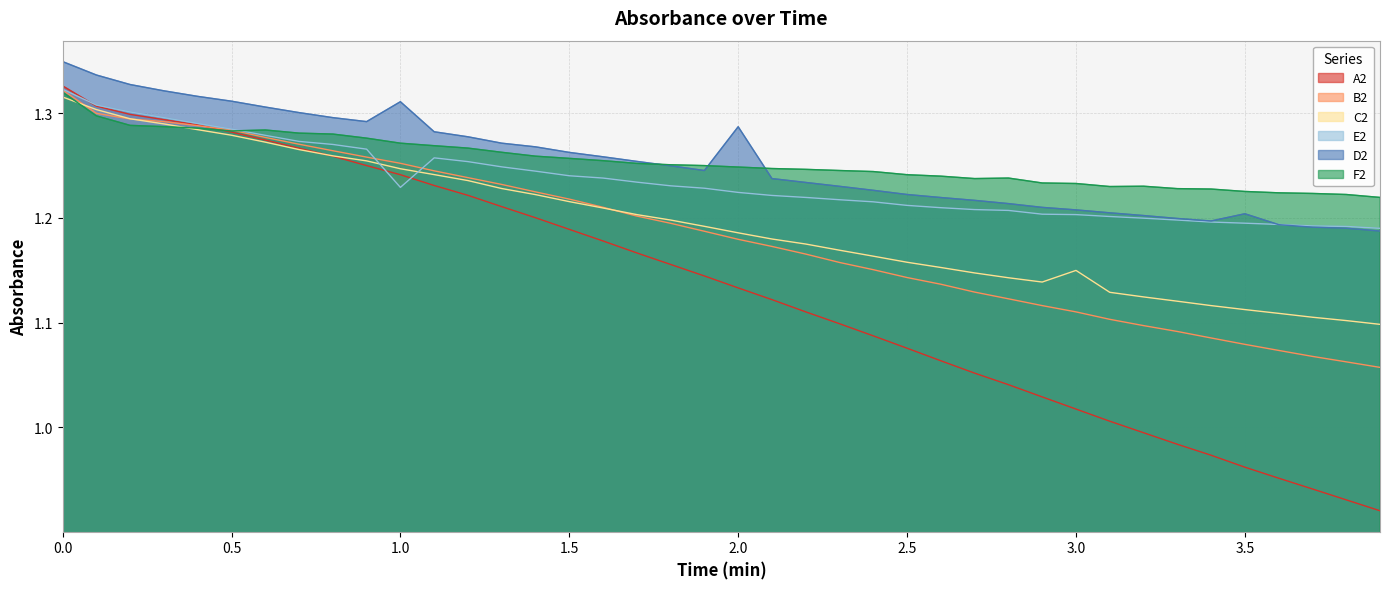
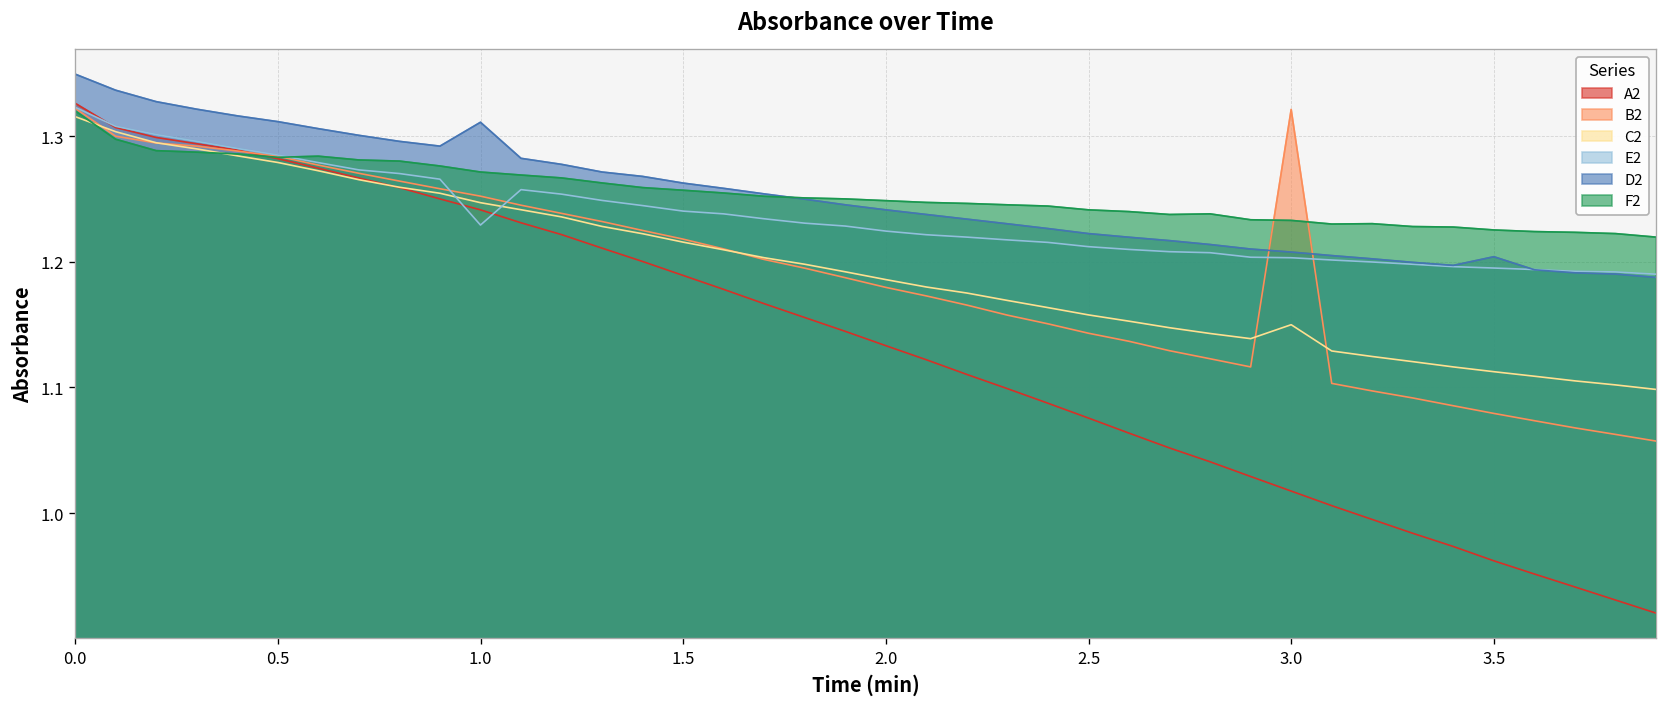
D2, 2.0: 1.287 -> 1.241
B2, 3.0: 1.110 -> 1.321
